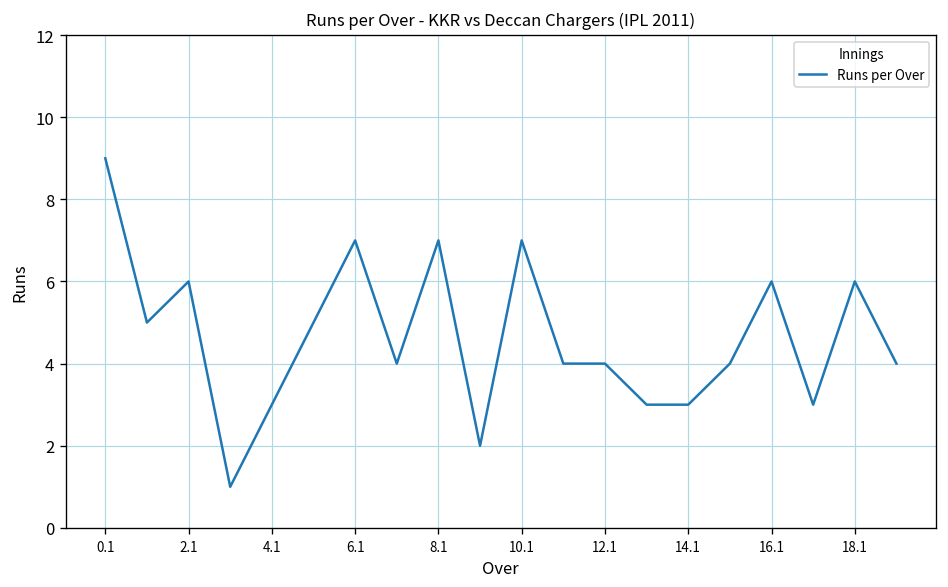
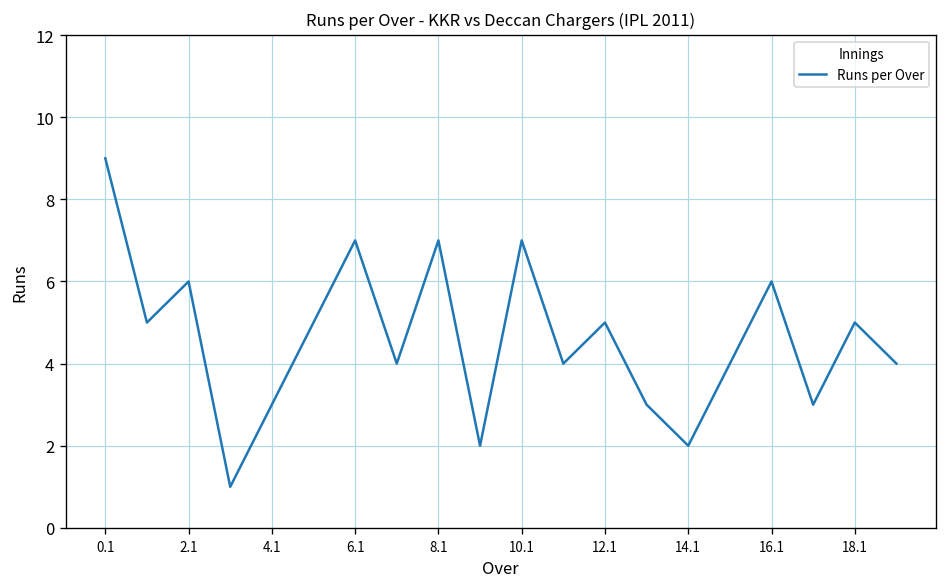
12.1: 4 -> 5
14.1: 3 -> 2
18.1: 6 -> 5
